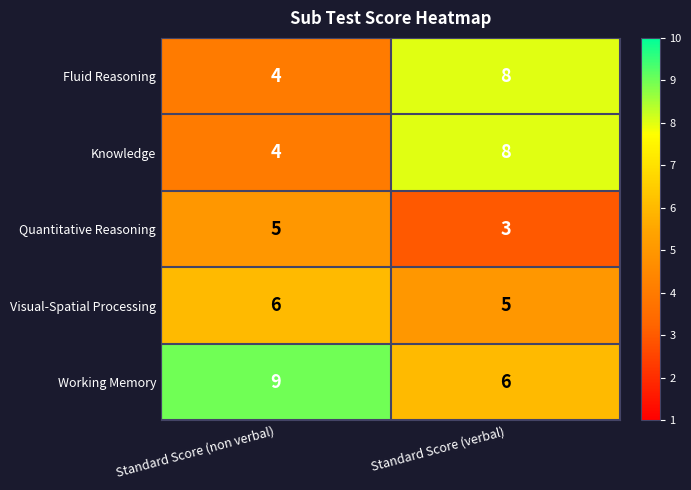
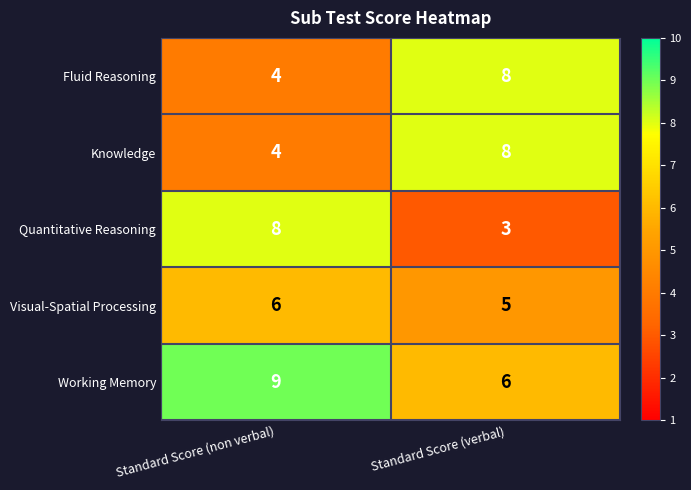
Quantitative Reasoning, Standard Score (non verbal): 5 -> 8
